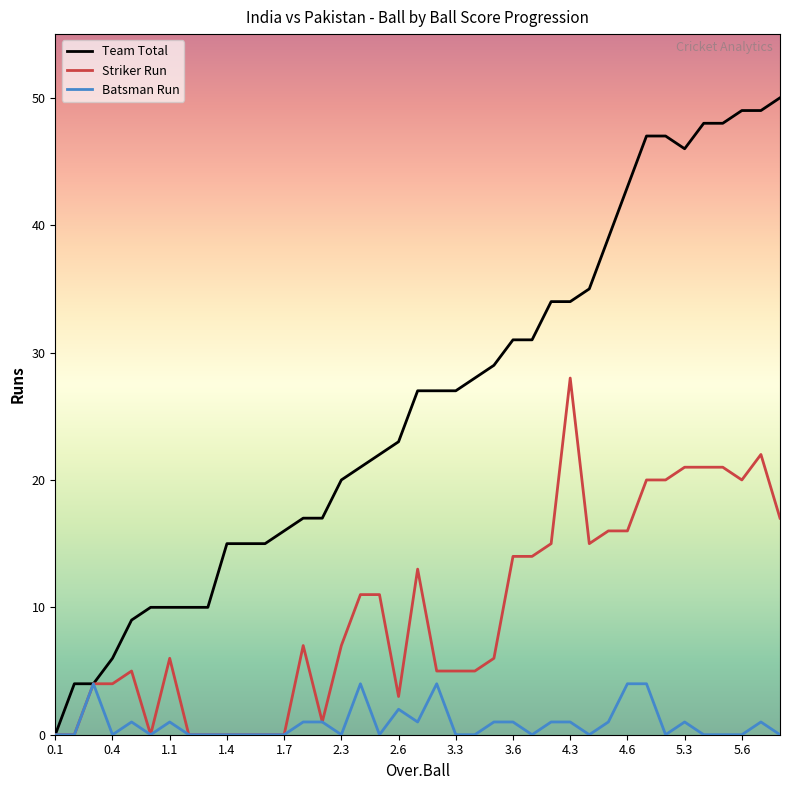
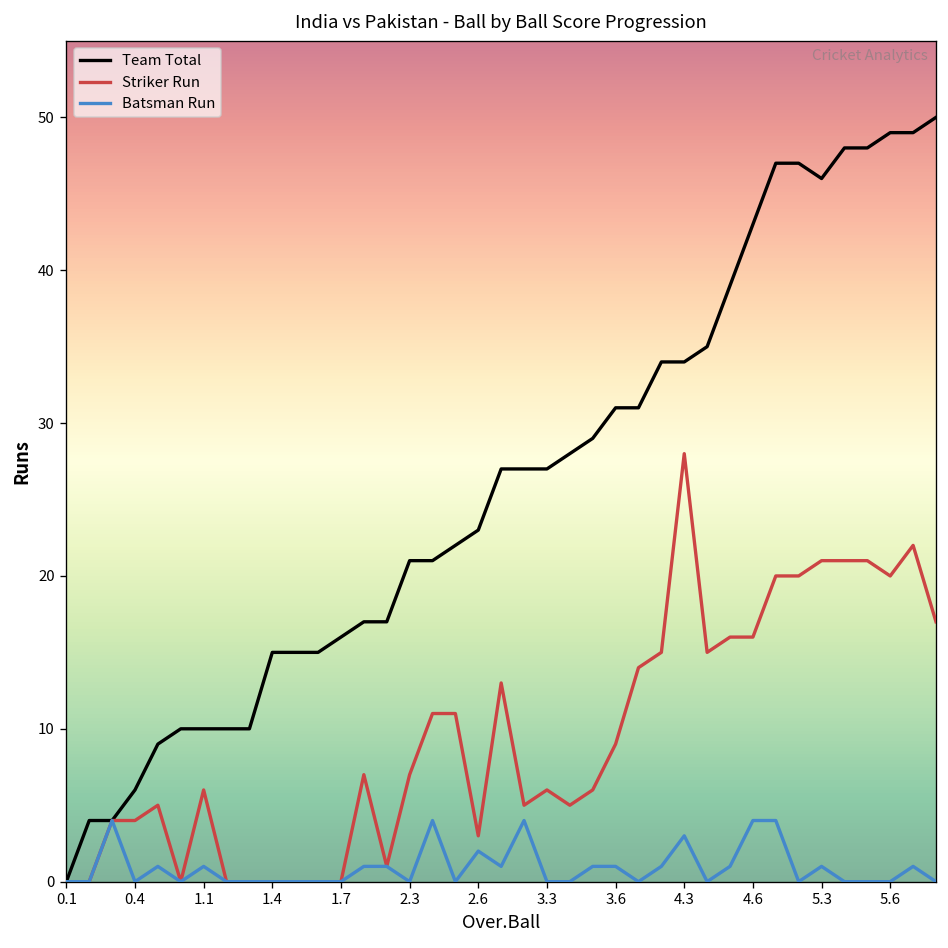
Team Total, 2.3: 20 -> 21
Striker Run, 3.3: 5 -> 6
Striker Run, 3.6: 14 -> 9
Batsman Run, 4.3: 1 -> 3
